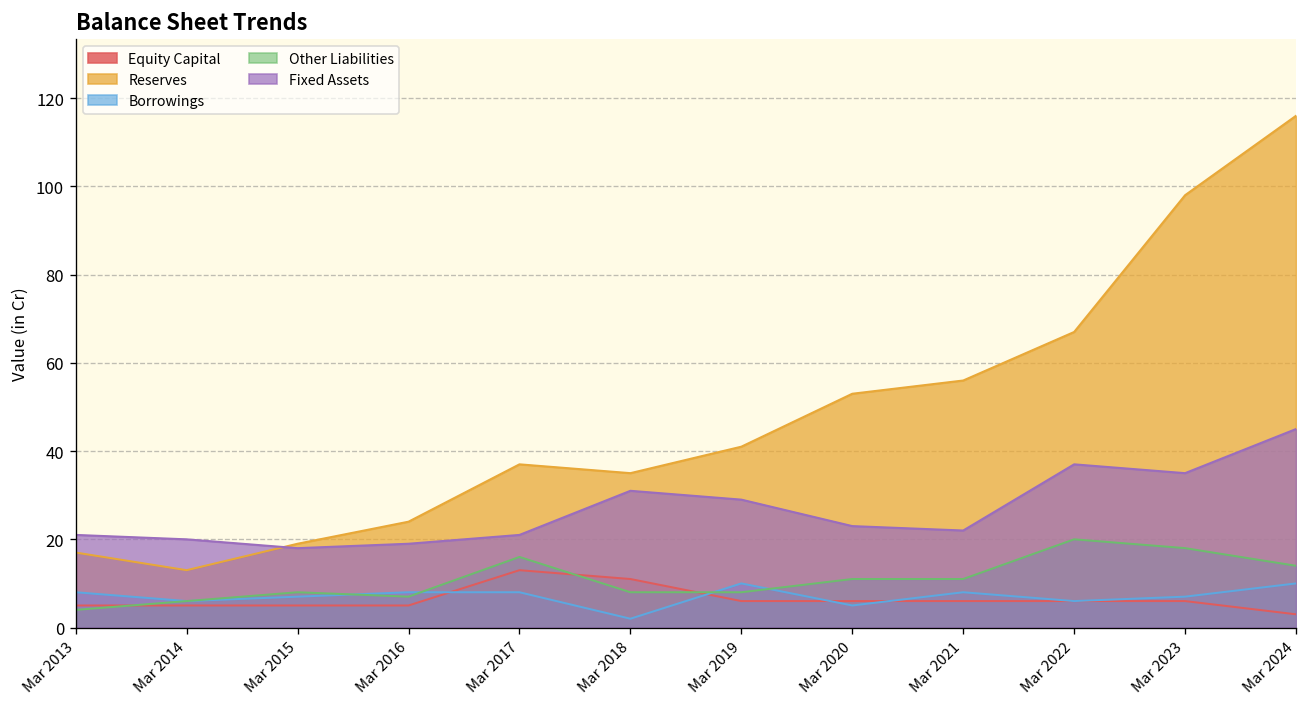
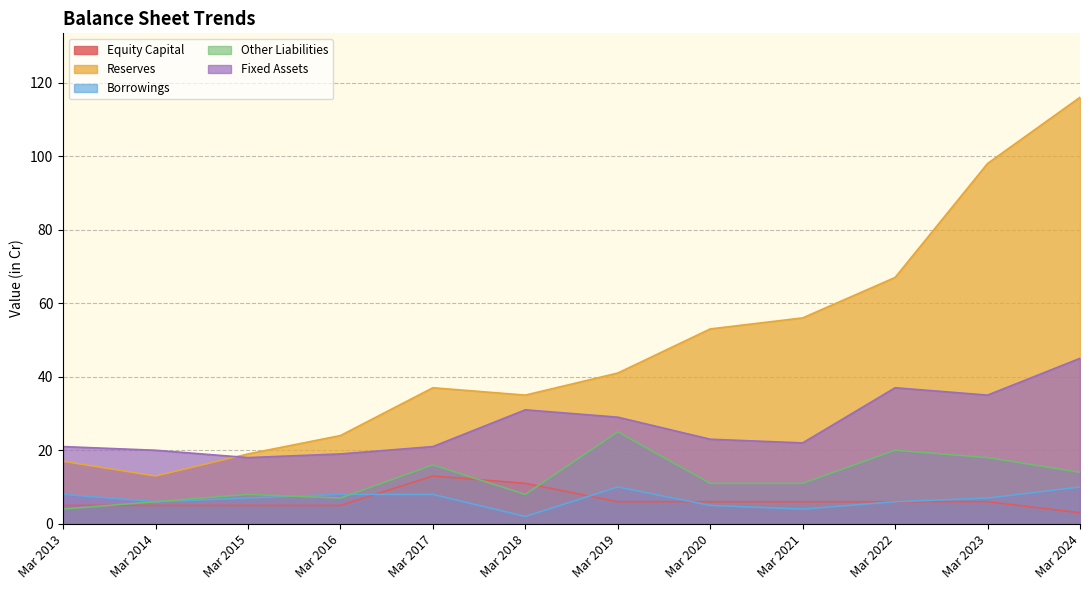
Other Liabilities, Mar 2019: 8 -> 25
Borrowings, Mar 2021: 8 -> 4
